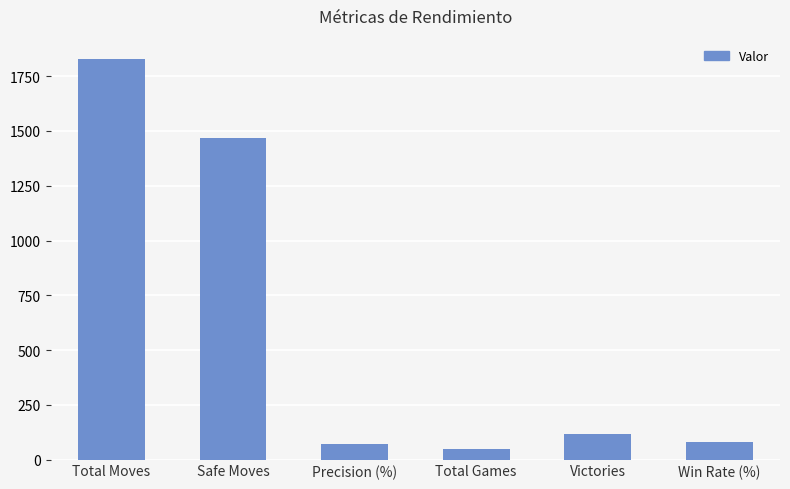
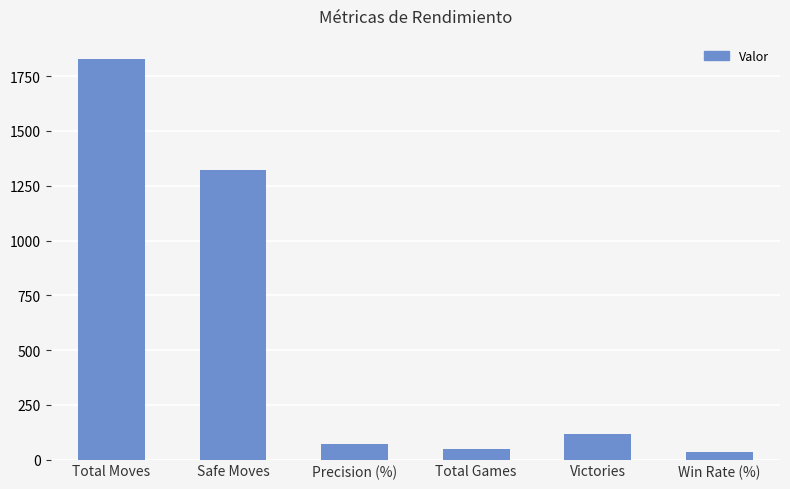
Safe Moves: 1470 -> 1320
Win Rate (%): 80 -> 40
